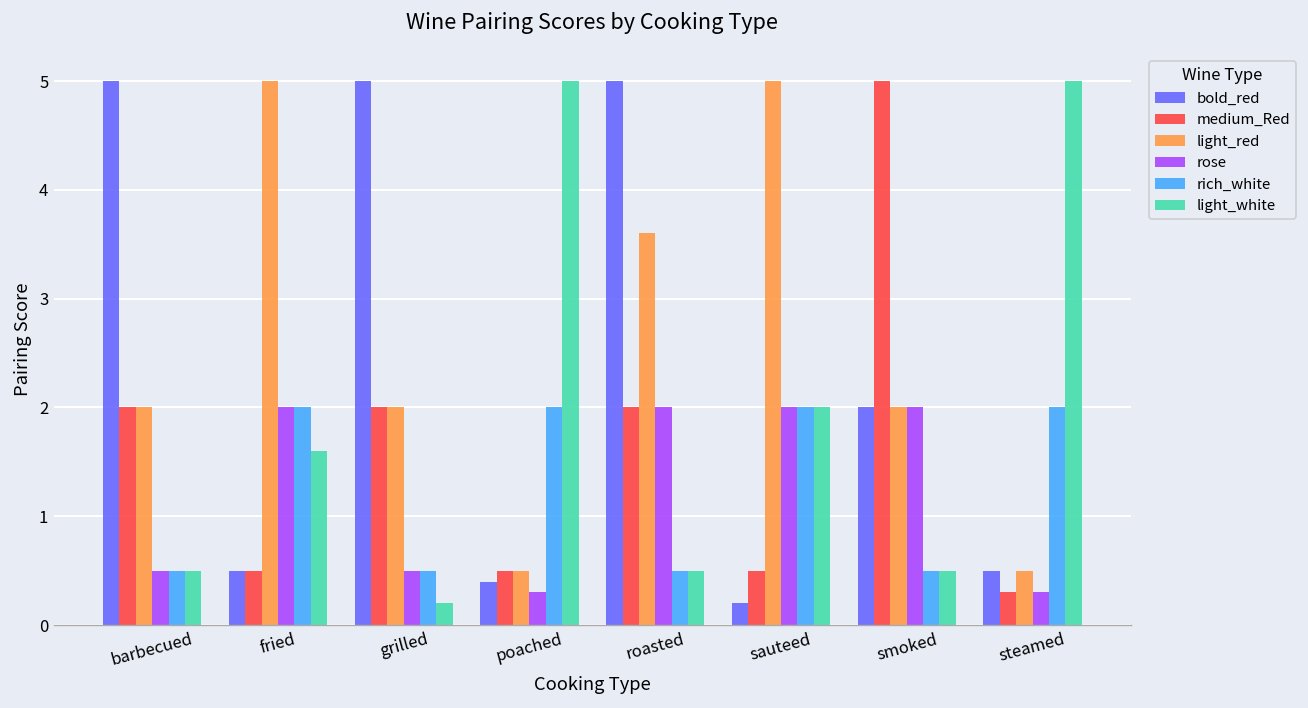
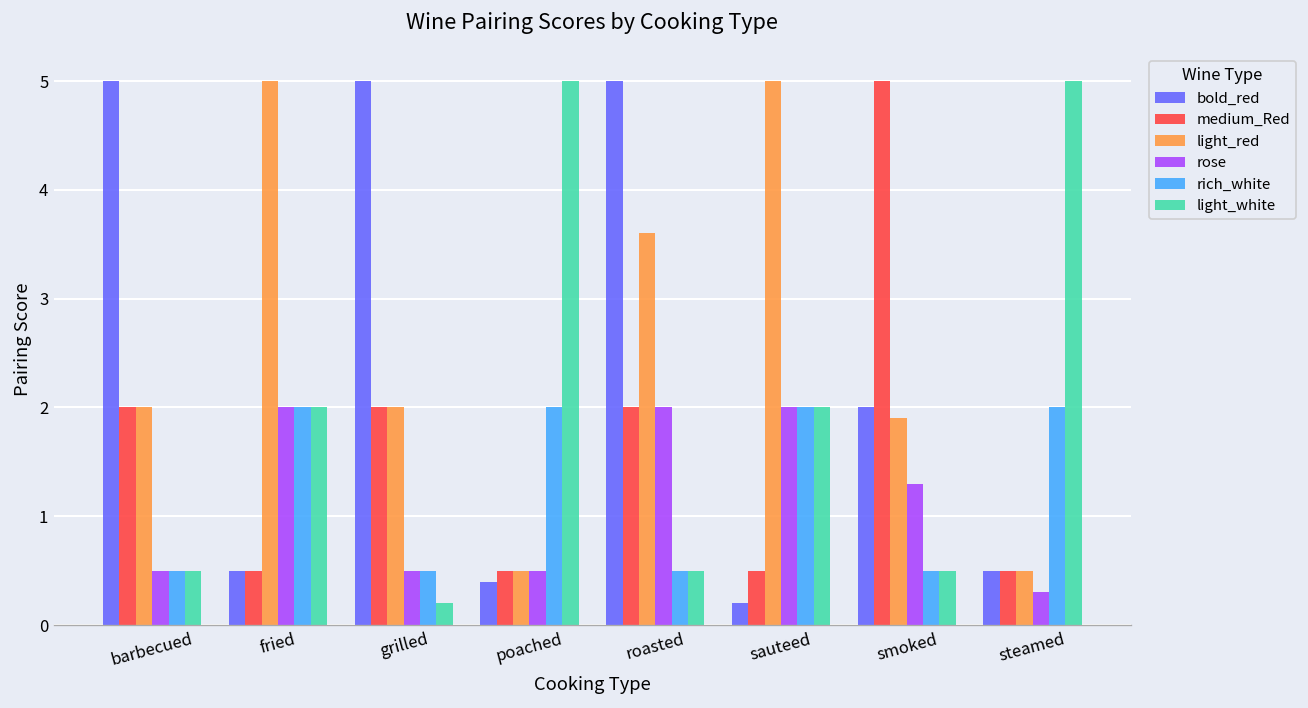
light_white, fried: 1.6 -> 2.0
rose, poached: 0.3 -> 0.5
light_red, smoked: 2.0 -> 1.9
rose, smoked: 2.0 -> 1.3
medium_Red, steamed: 0.3 -> 0.5
